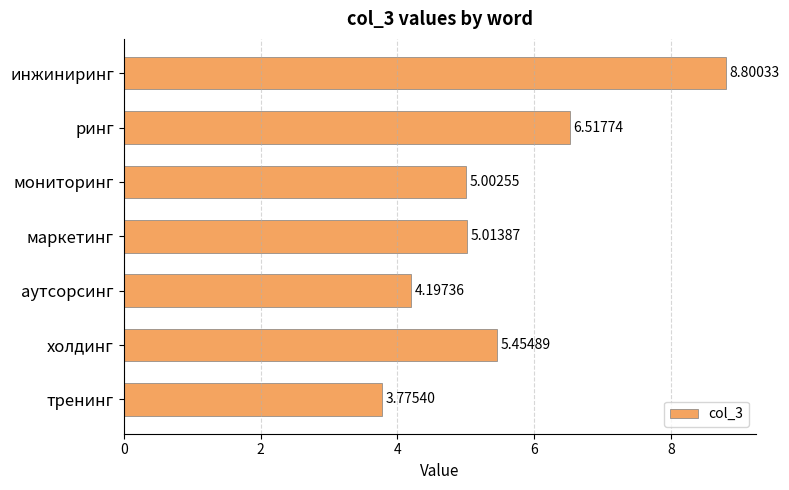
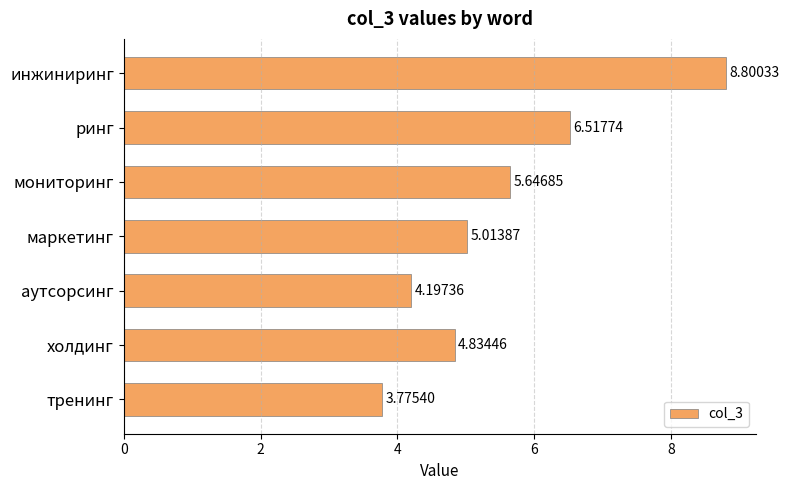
мониторинг: 5.00255 -> 5.64685
холдинг: 5.45489 -> 4.83446
